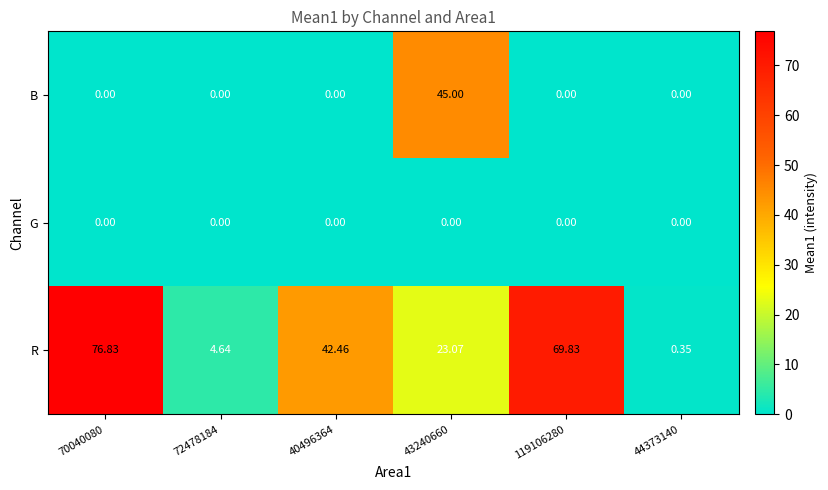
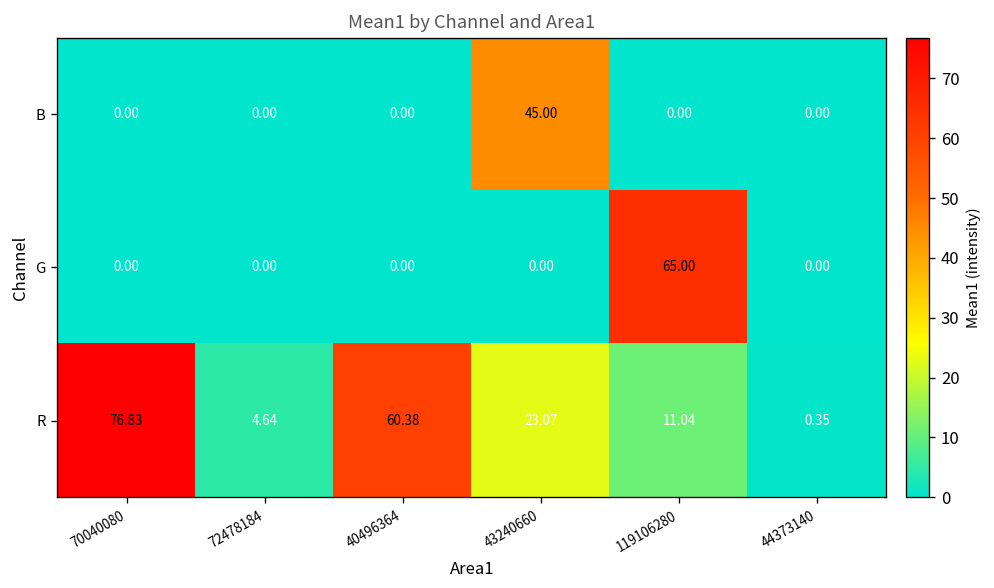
G, 119106280: 0.00 -> 65.00
R, 40496364: 42.46 -> 60.38
R, 119106280: 69.83 -> 11.04
